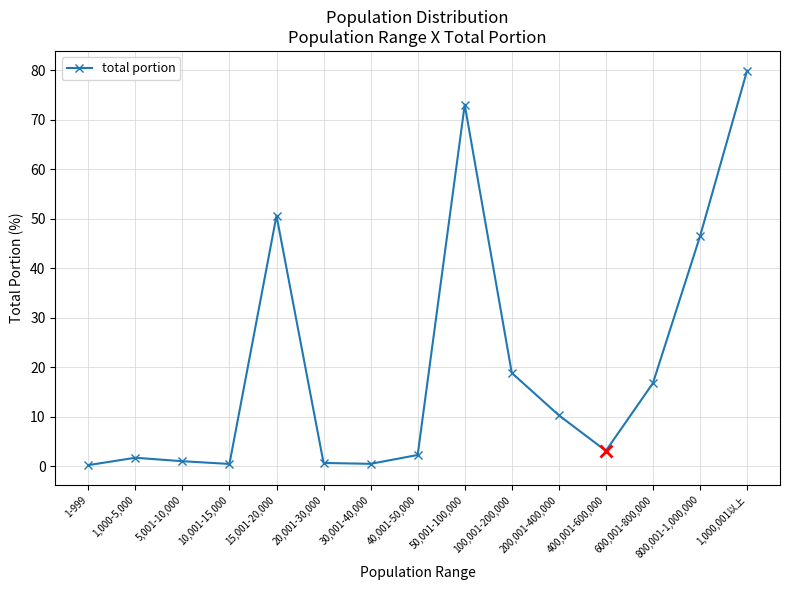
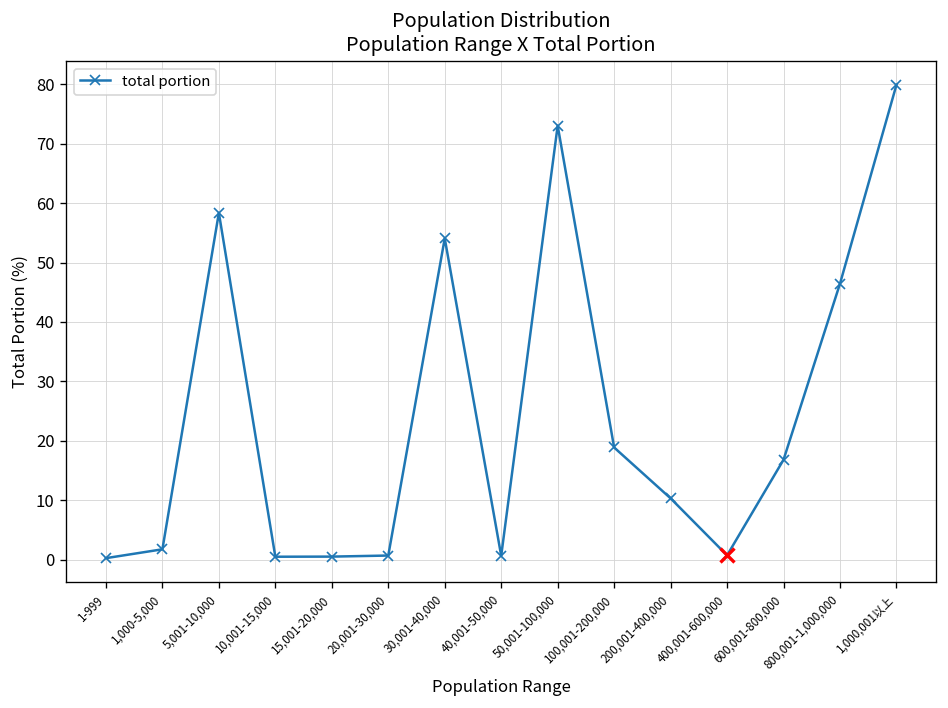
total portion, 5,001-10,000: 1 -> 58
total portion, 15,001-20,000: 51 -> 0
total portion, 30,001-40,000: 0 -> 54
total portion, 40,001-50,000: 2 -> 1
total portion, 400,001-600,000: 3 -> 1
